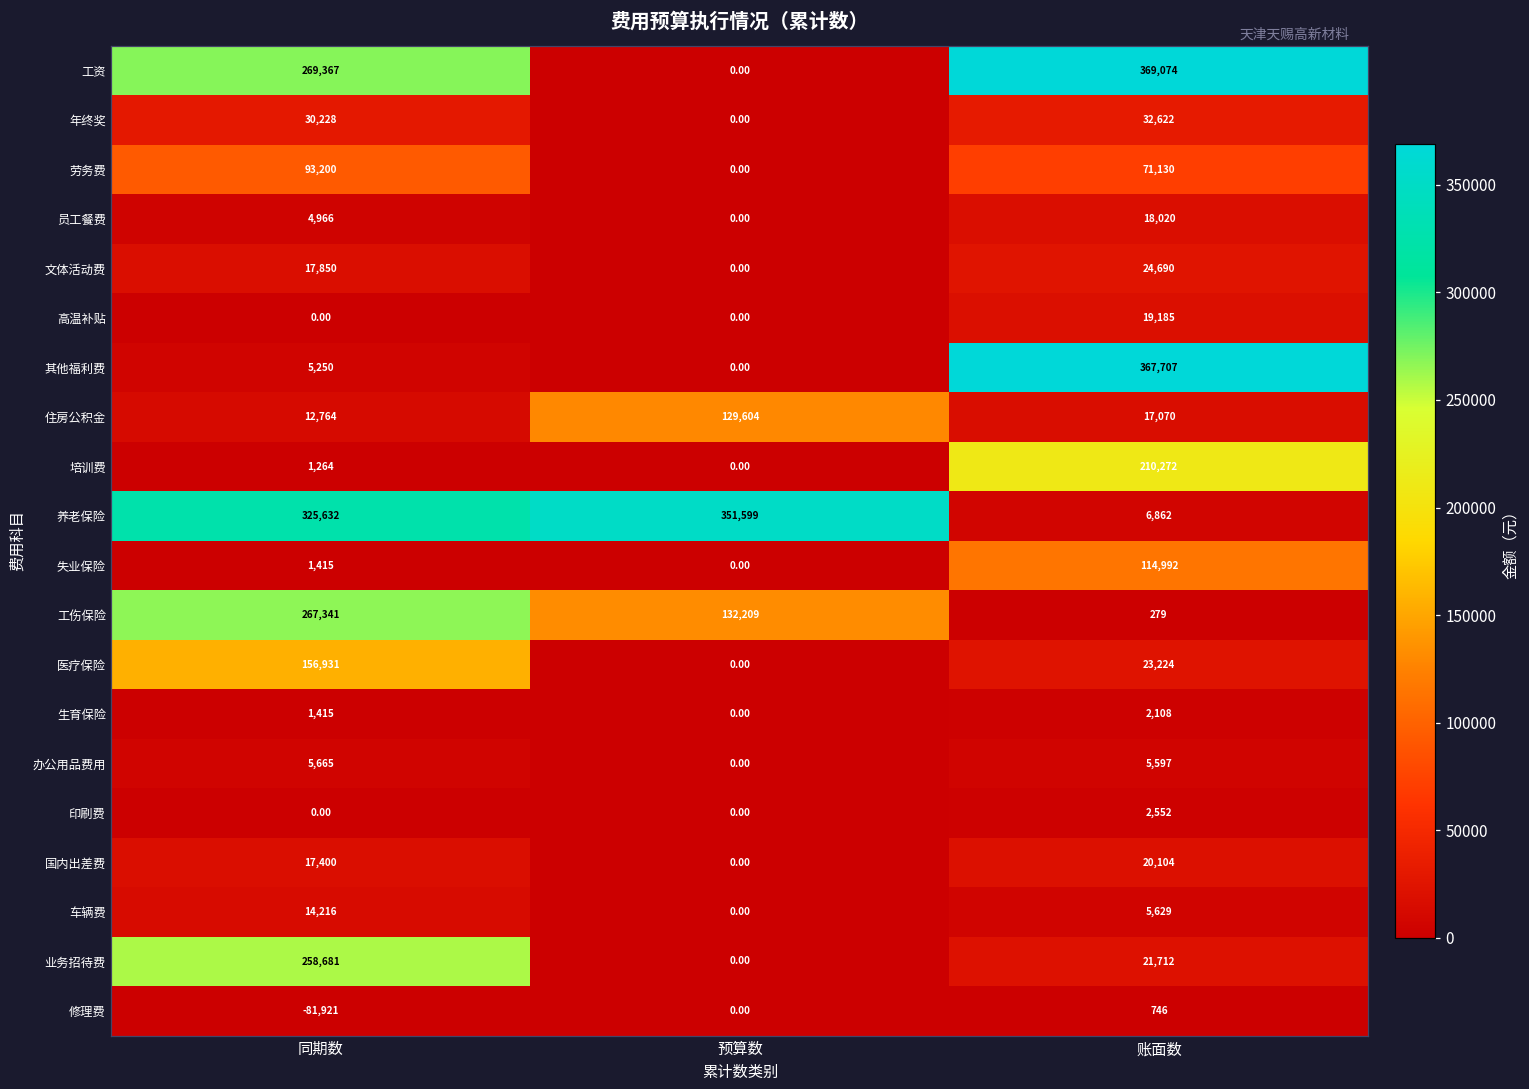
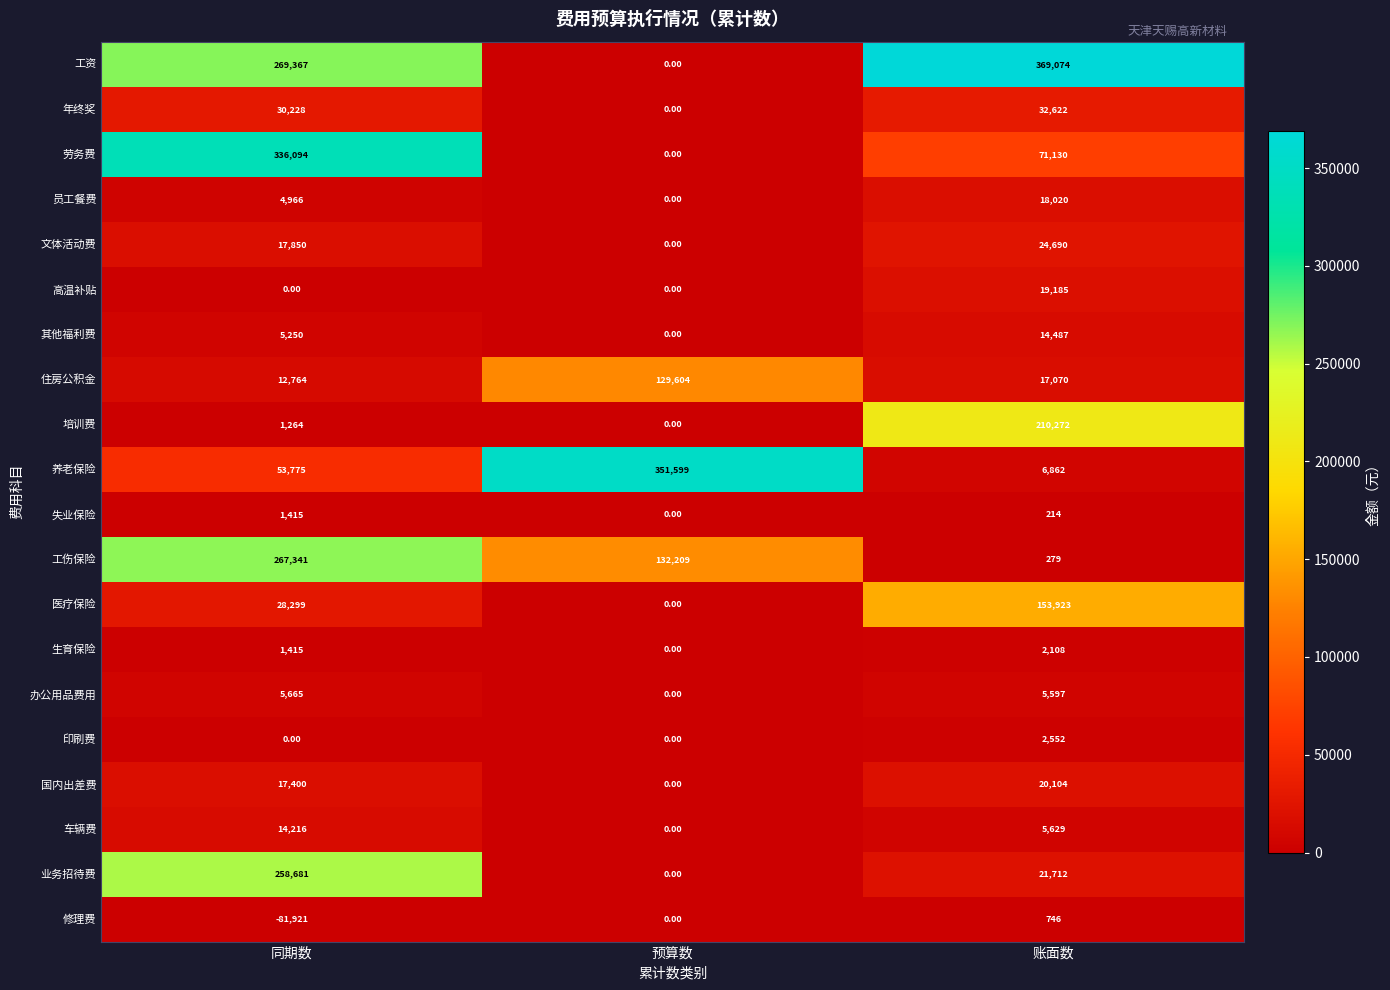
劳务费, 同期数: 93,200 -> 336,094
其他福利费, 账面数: 367,707 -> 14,487
养老保险, 同期数: 325,632 -> 53,775
失业保险, 账面数: 114,992 -> 214
医疗保险, 同期数: 156,931 -> 28,299
医疗保险, 账面数: 23,224 -> 153,923
